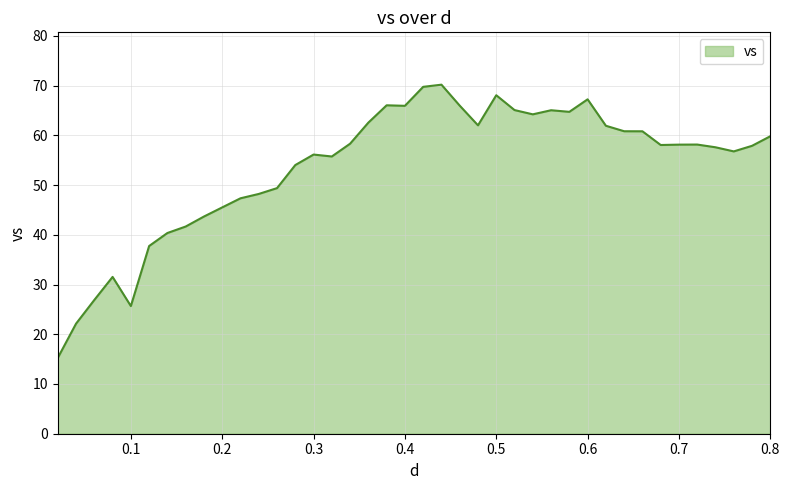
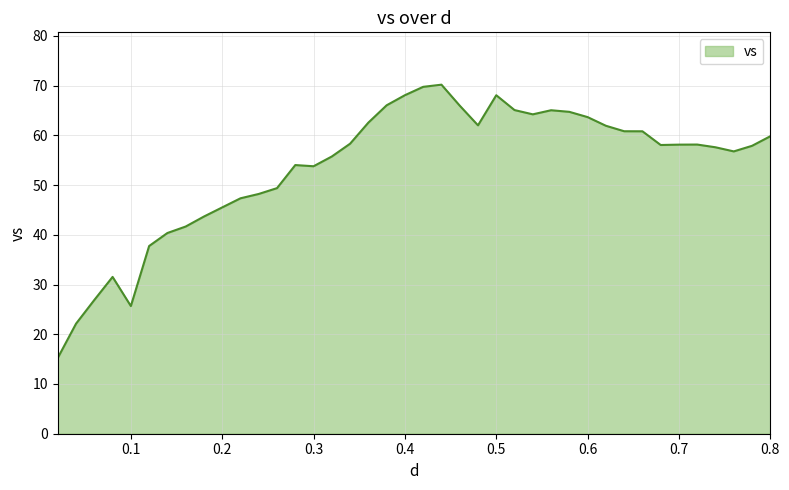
0.3: 56 -> 54
0.4: 66 -> 68
0.6: 67 -> 64
